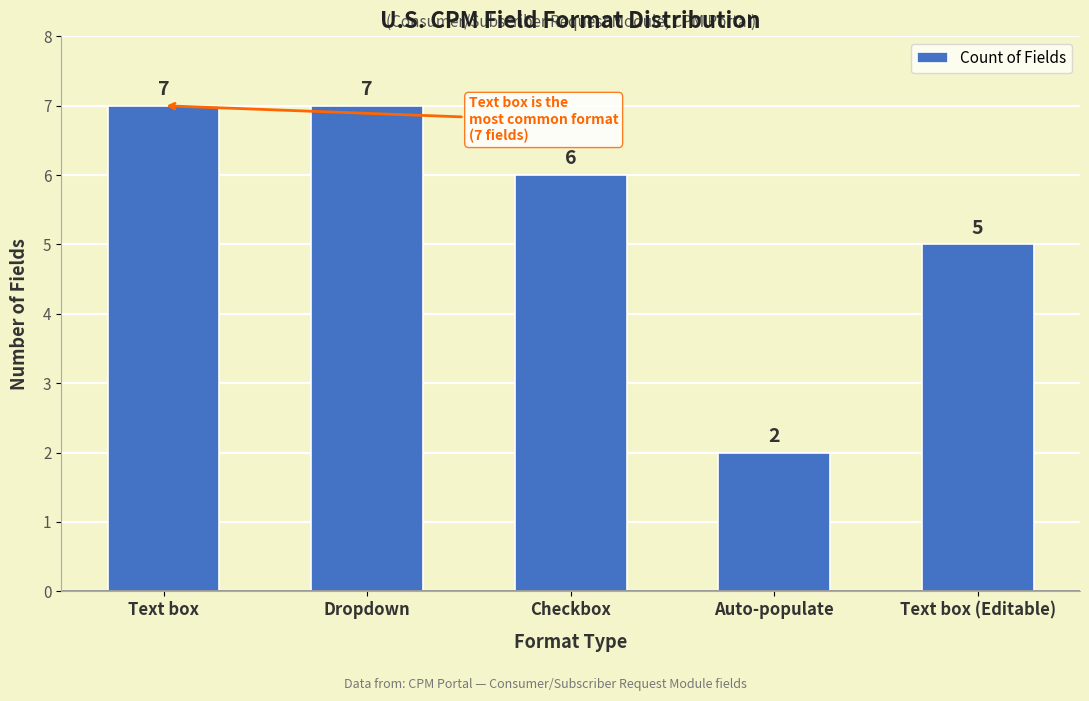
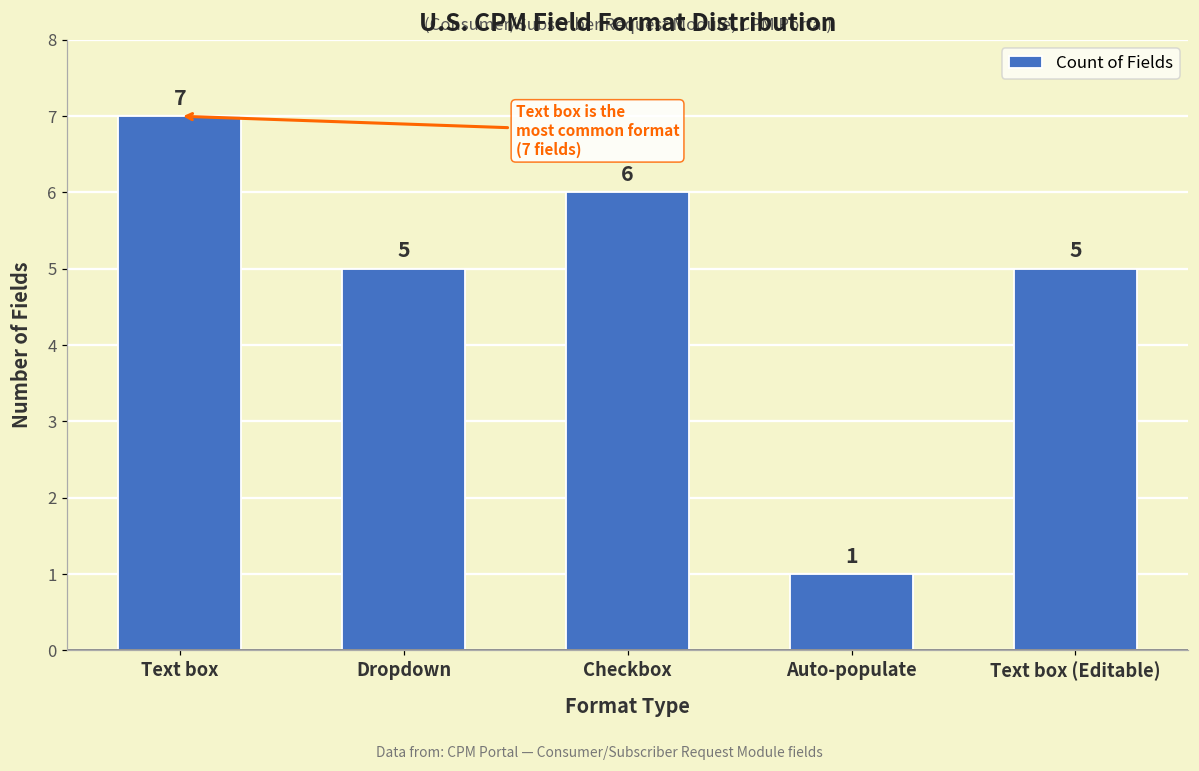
Dropdown: 7 -> 5
Auto-populate: 2 -> 1
